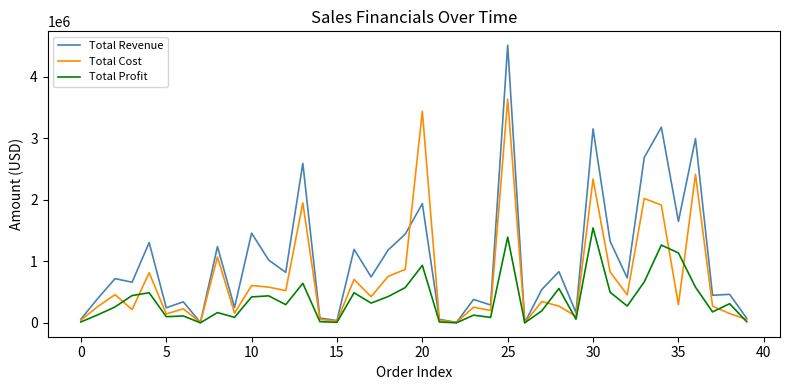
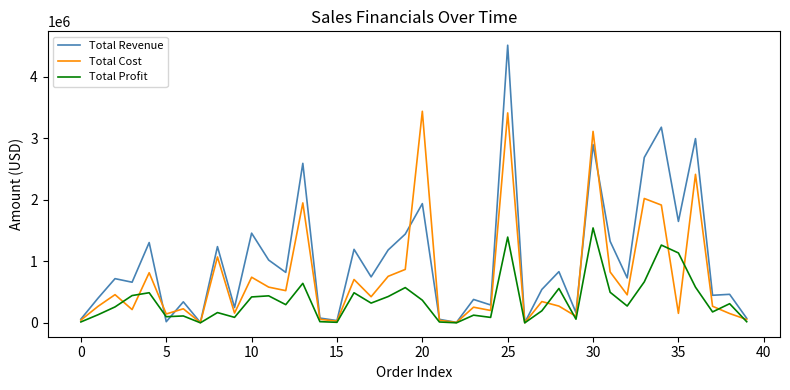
Total Revenue, 5: 200000 -> 0
Total Cost, 10: 600000 -> 700000
Total Profit, 20: 900000 -> 400000
Total Cost, 25: 3600000 -> 3400000
Total Revenue, 30: 3200000 -> 2900000
Total Cost, 30: 2300000 -> 3100000
Total Cost, 35: 300000 -> 200000
